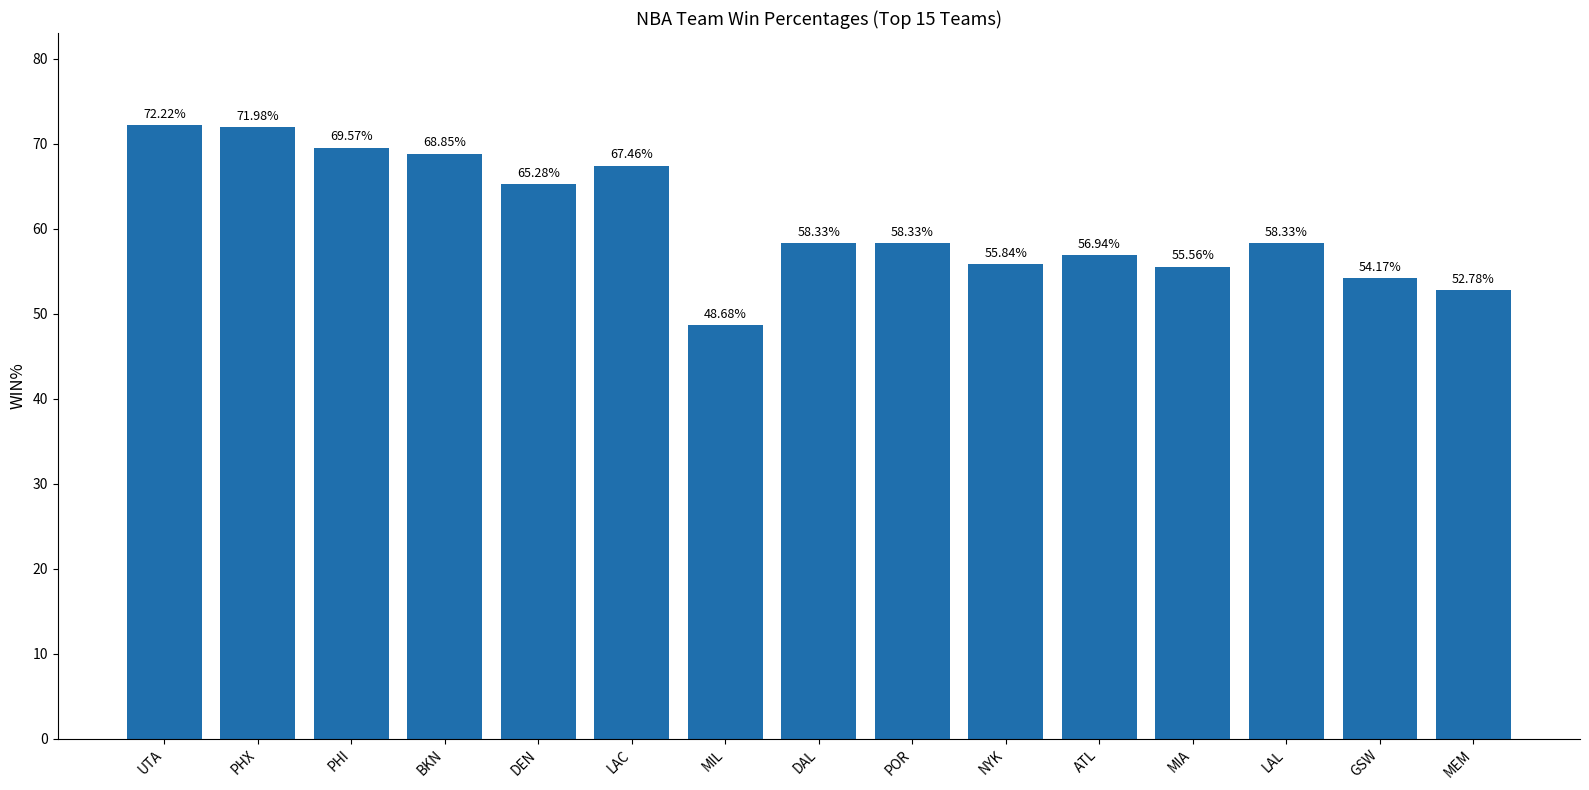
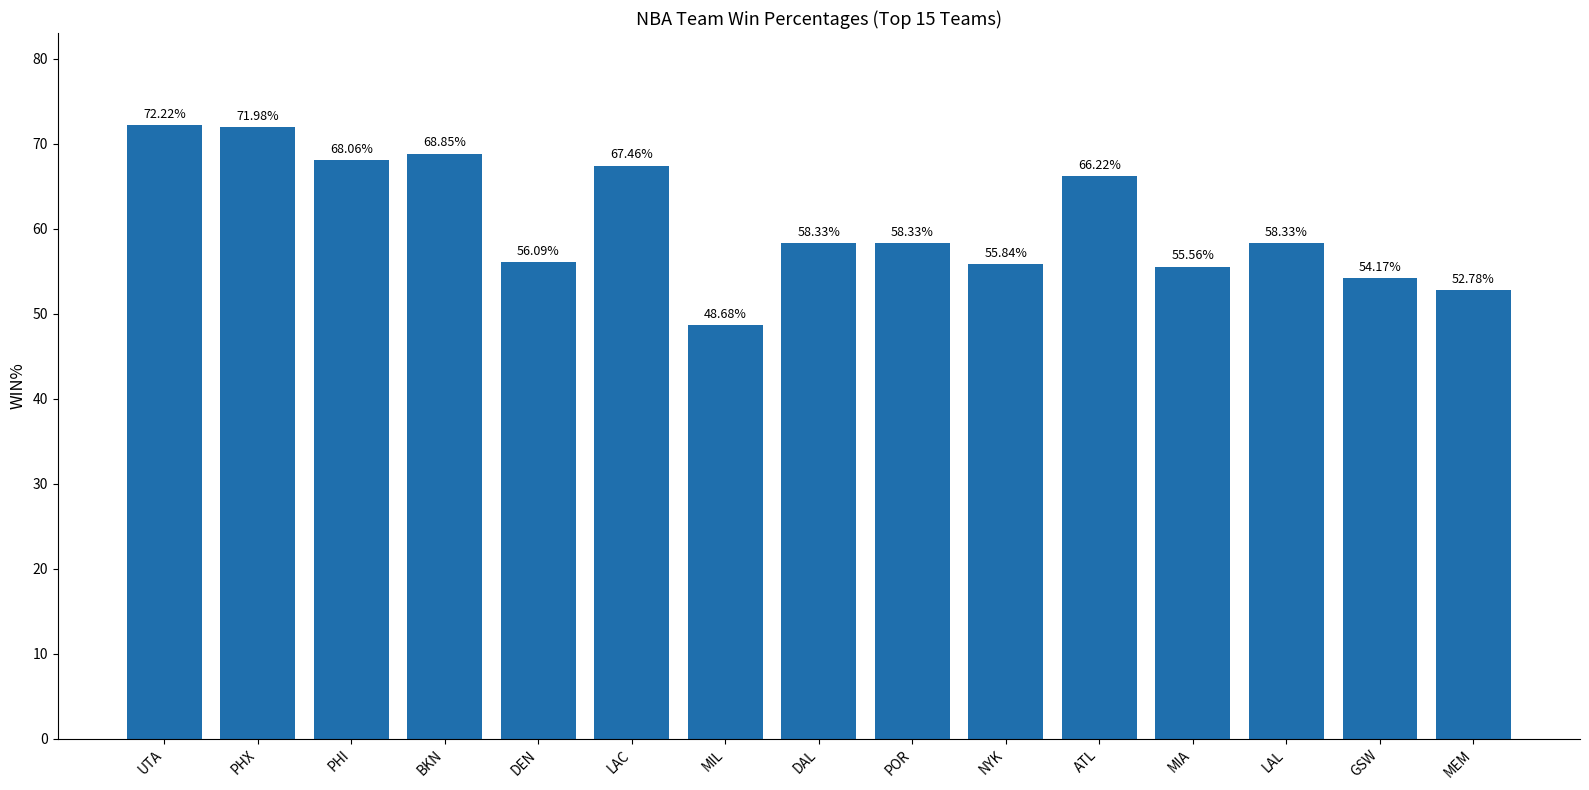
PHI: 69.57% -> 68.06%
DEN: 65.28% -> 56.09%
ATL: 56.94% -> 66.22%
